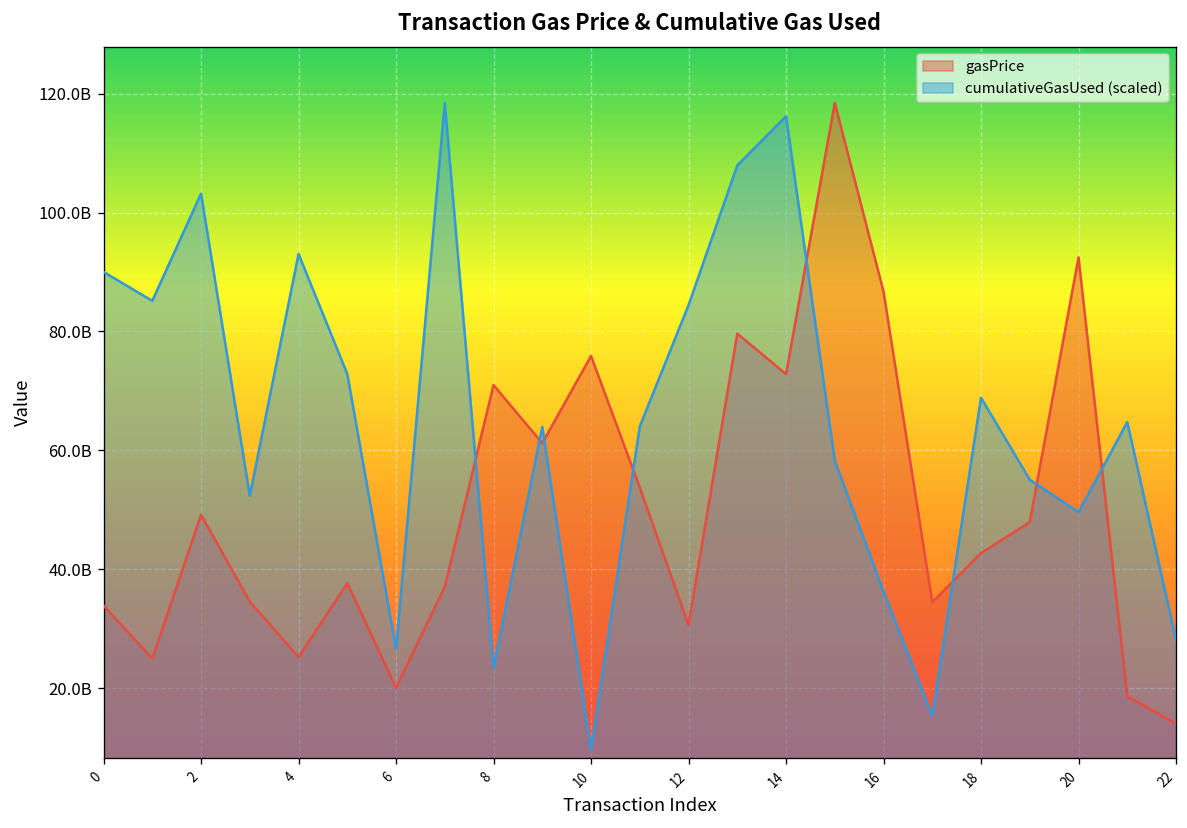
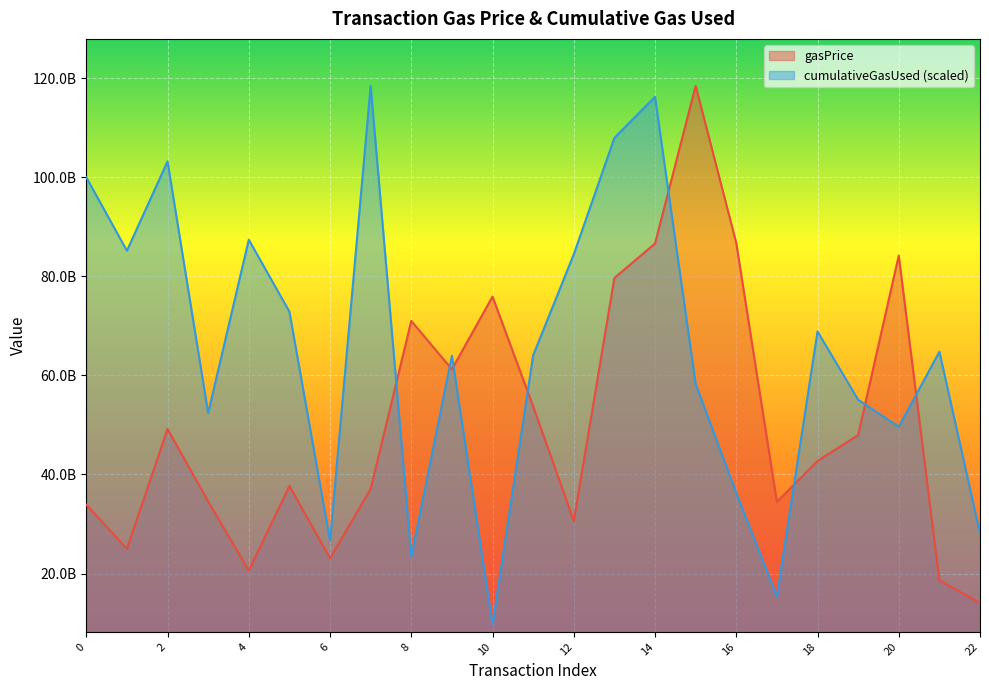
cumulativeGasUsed (scaled), 0: 90000000000 -> 100000000000
gasPrice, 4: 25000000000 -> 21000000000
cumulativeGasUsed (scaled), 4: 93000000000 -> 87000000000
gasPrice, 6: 20000000000 -> 23000000000
gasPrice, 14: 73000000000 -> 87000000000
gasPrice, 20: 92000000000 -> 84000000000
